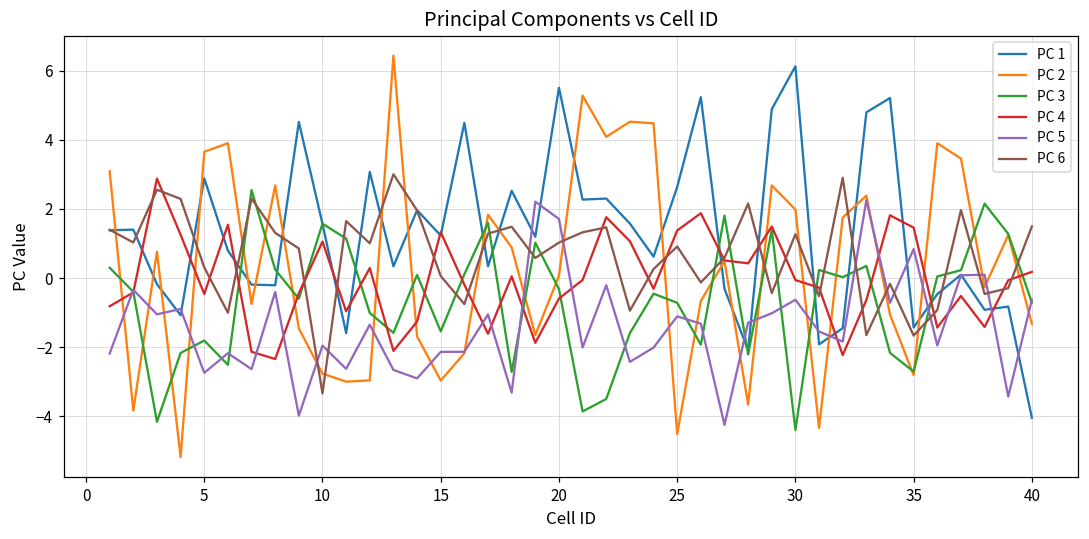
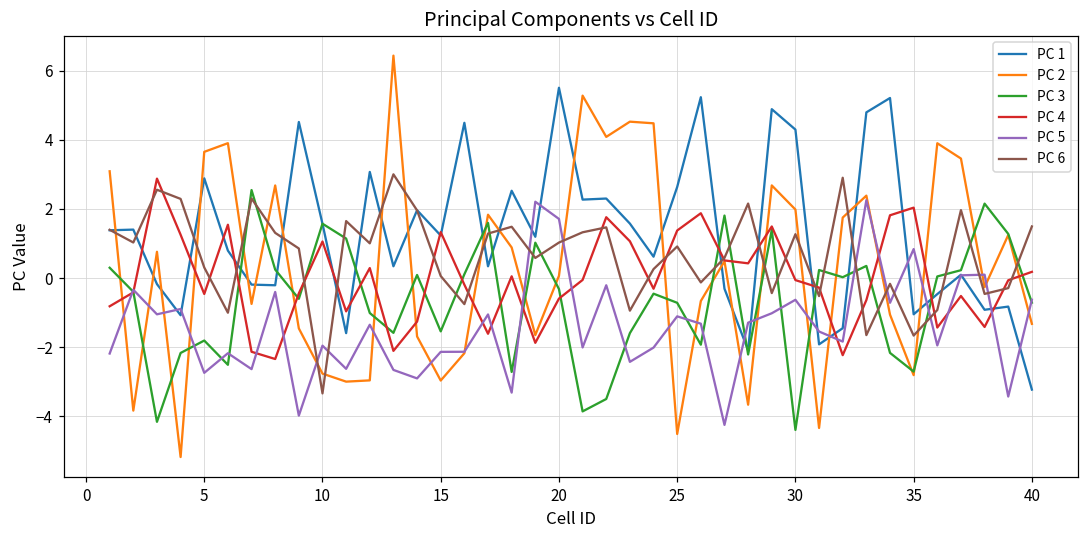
PC 1, 30: 6.1 -> 4.3
PC 1, 35: -1.4 -> -1.0
PC 4, 35: 1.5 -> 2.0
PC 1, 40: -4.0 -> -3.2
